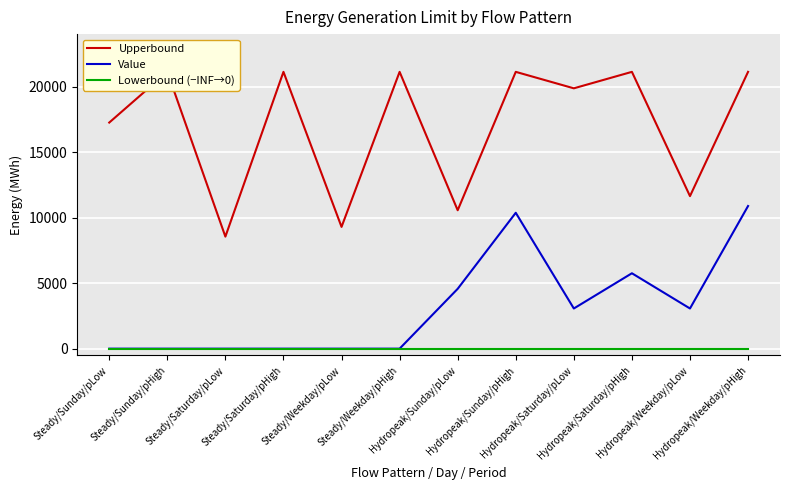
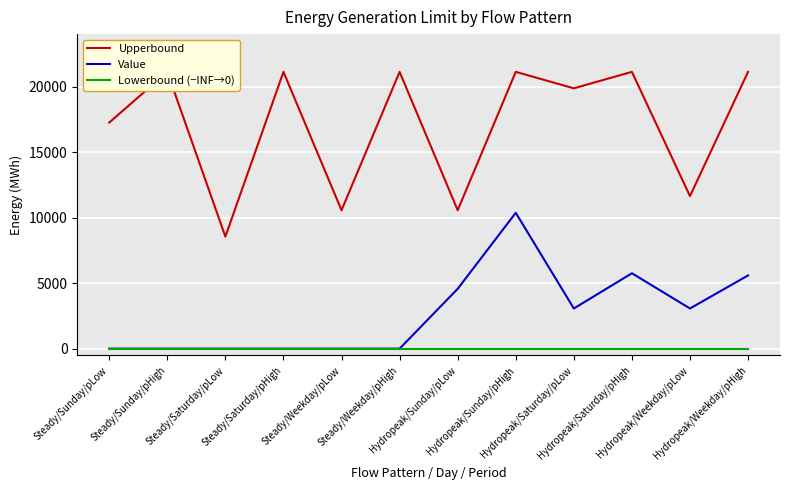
Upperbound, Steady/Weekday/pLow: 9300 -> 10600
Value, Hydropeak/Weekday/pHigh: 10900 -> 5600
